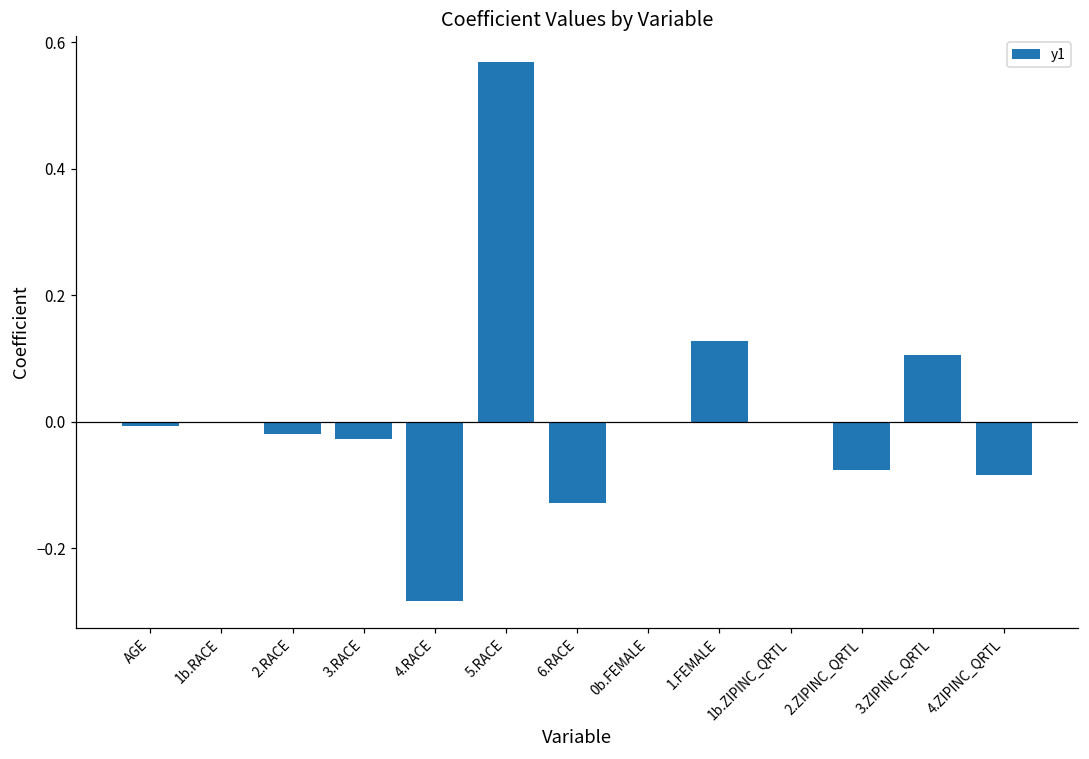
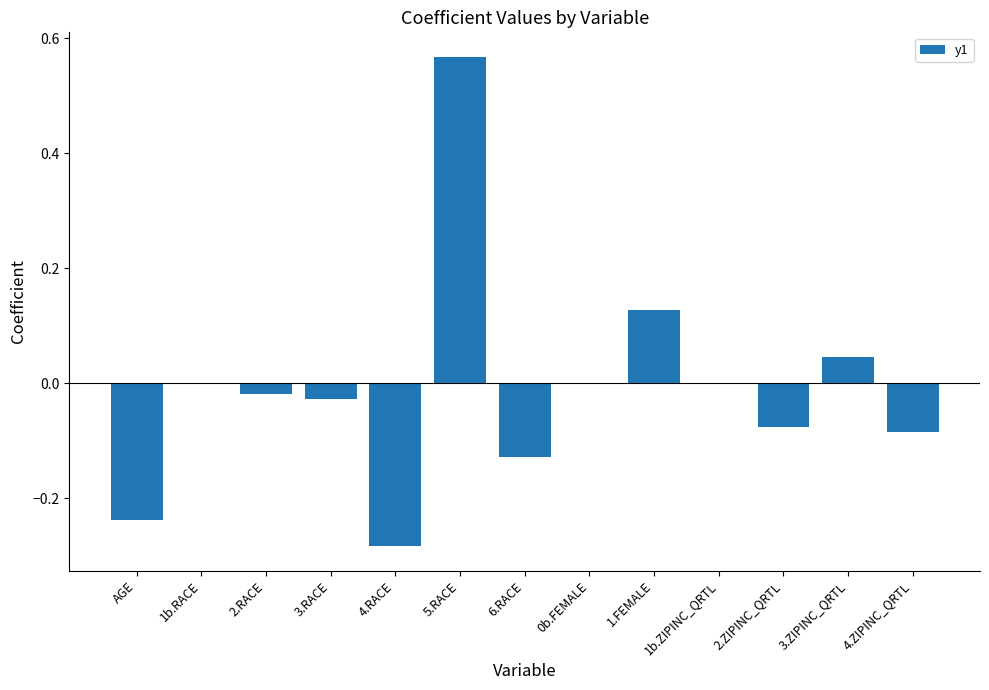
AGE: -0.01 -> -0.24
3.ZIPINC_QRTL: 0.11 -> 0.04
